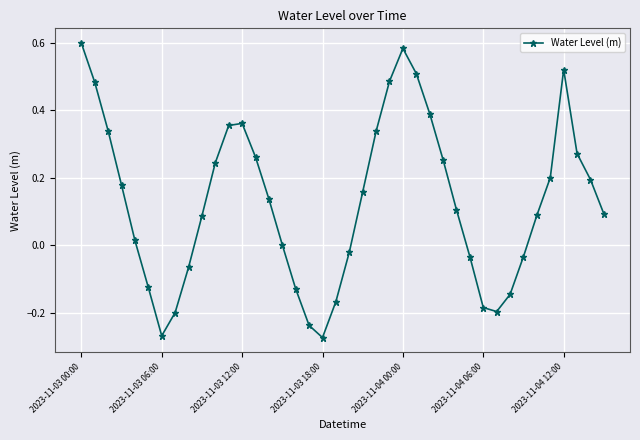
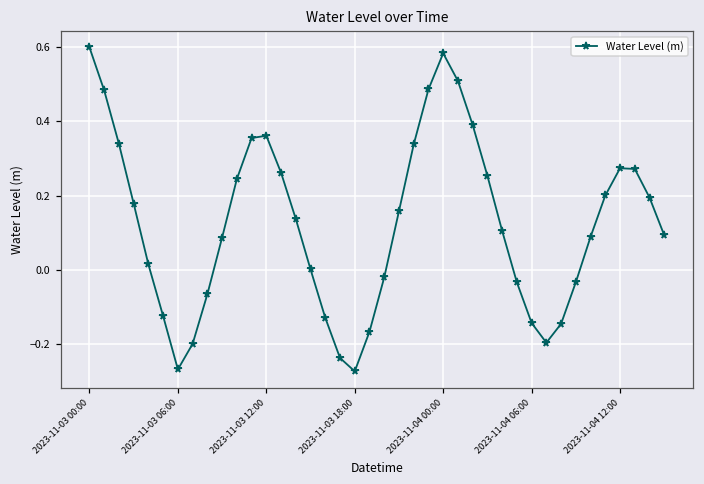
2023-11-04 06:00: -0.18 -> -0.14
2023-11-04 12:00: 0.52 -> 0.27
